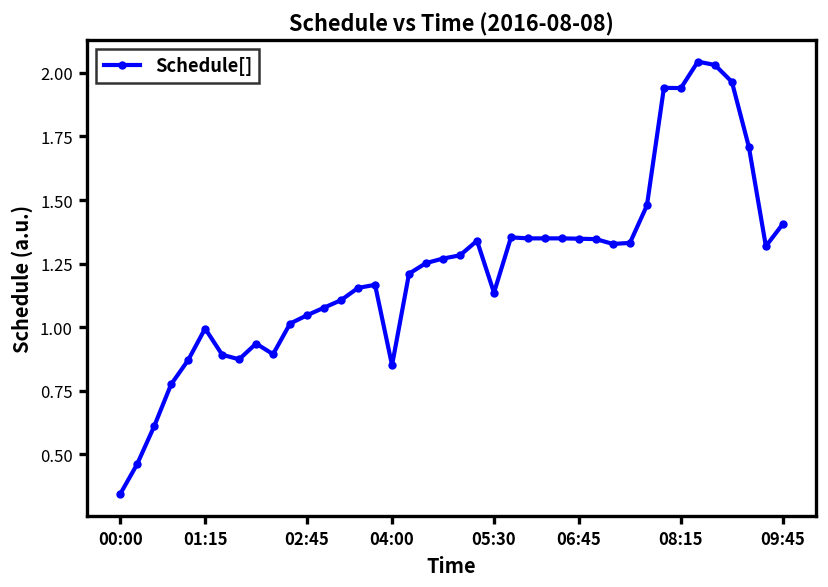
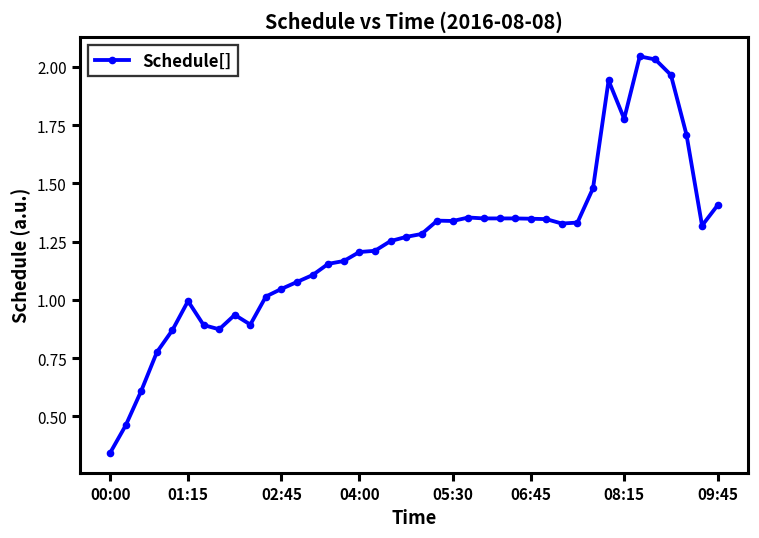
04:00: 0.85 -> 1.20
05:30: 1.14 -> 1.34
08:15: 1.94 -> 1.78
